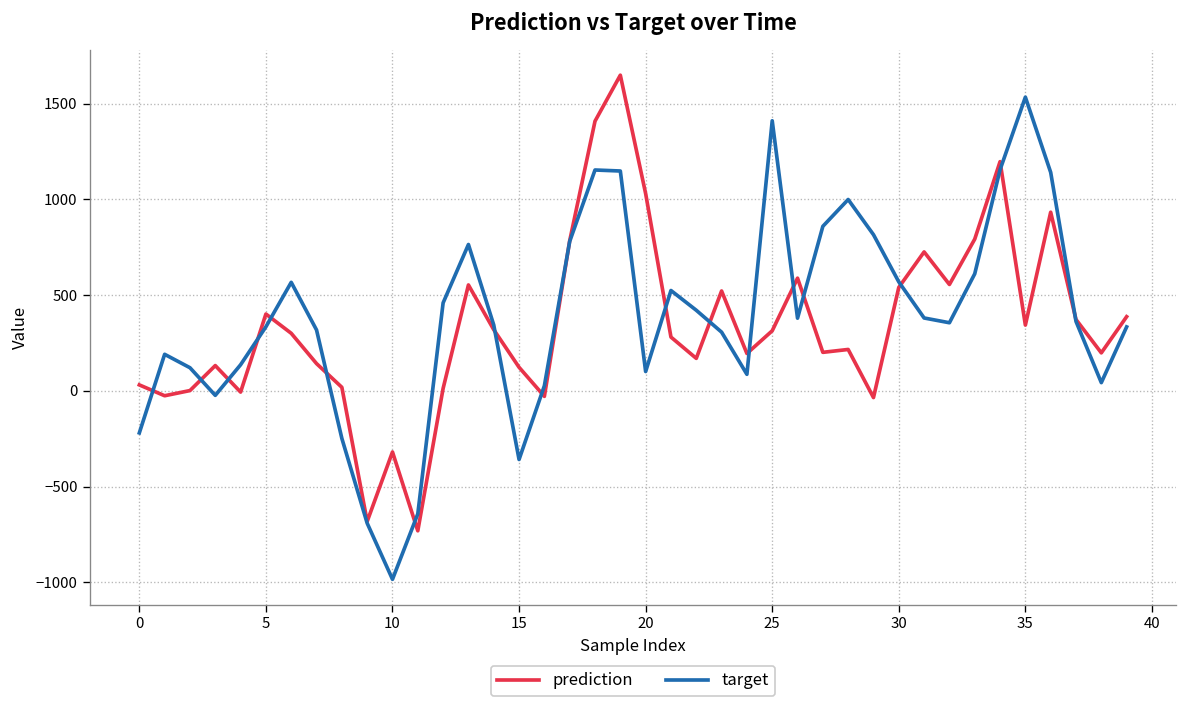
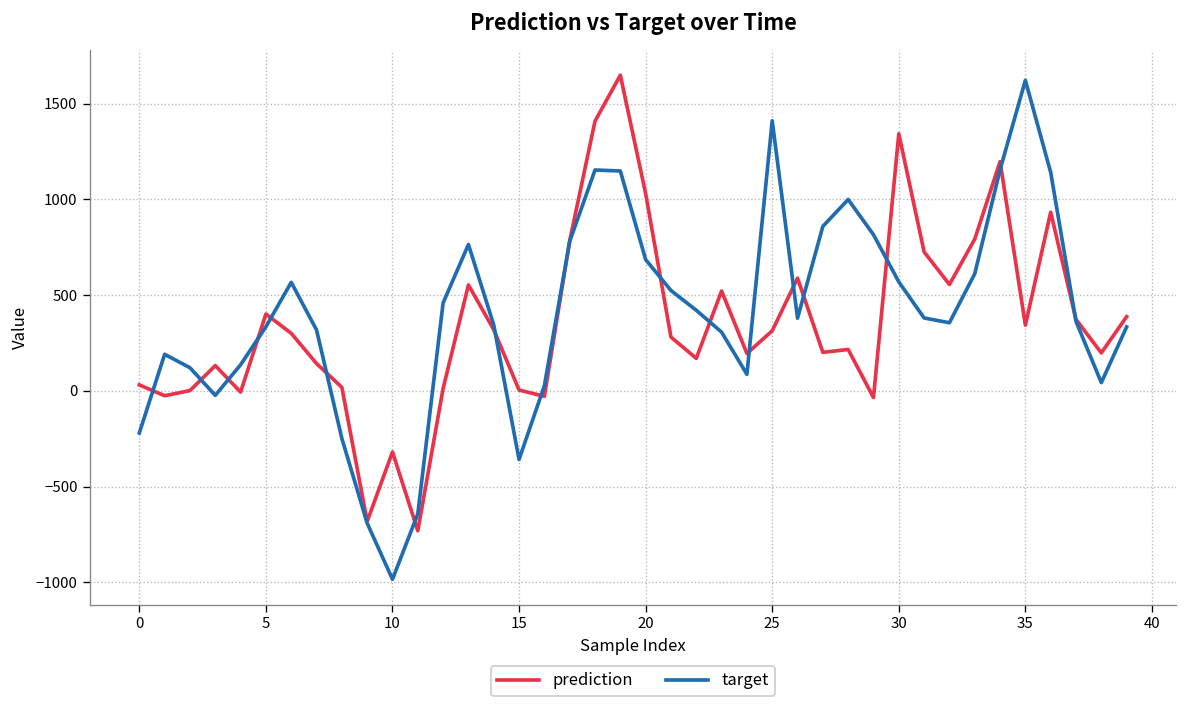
prediction, 15: 120 -> 0
target, 20: 100 -> 690
prediction, 30: 540 -> 1340
target, 35: 1530 -> 1620
